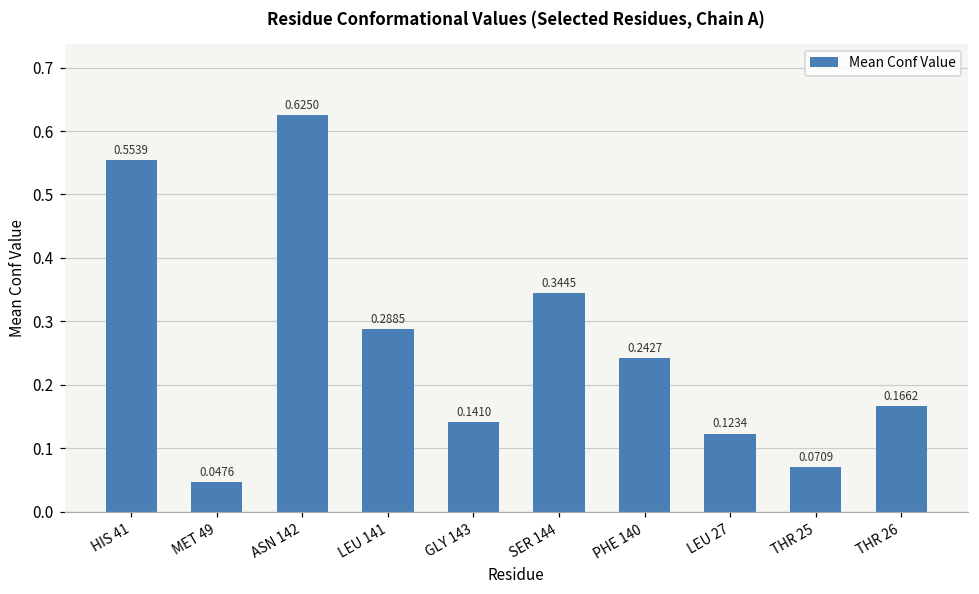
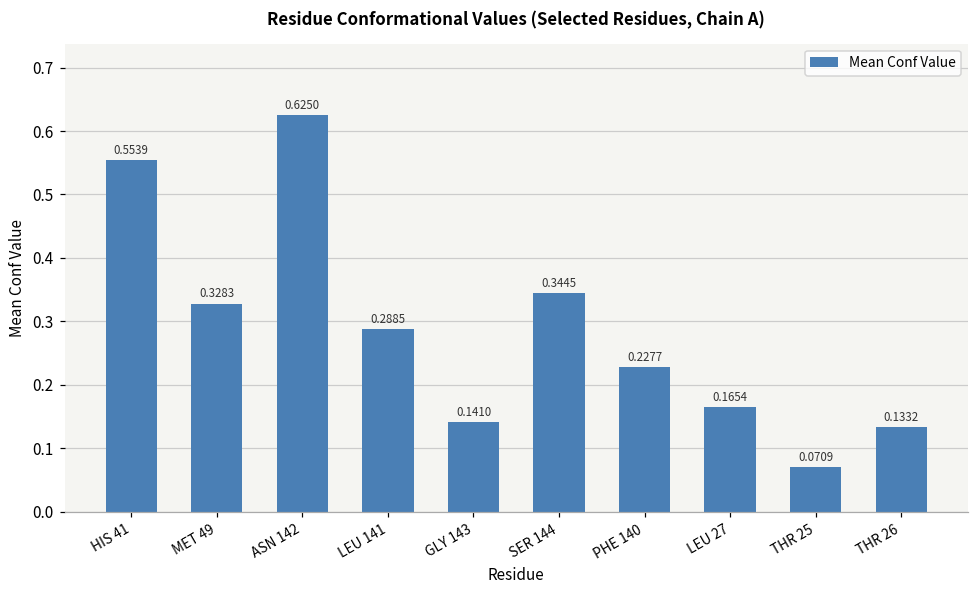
MET 49: 0.0476 -> 0.3283
PHE 140: 0.2427 -> 0.2277
LEU 27: 0.1234 -> 0.1654
THR 26: 0.1662 -> 0.1332
